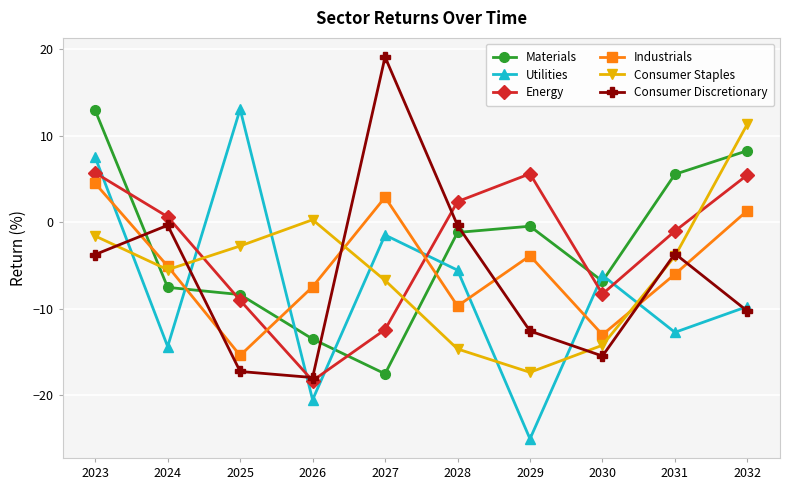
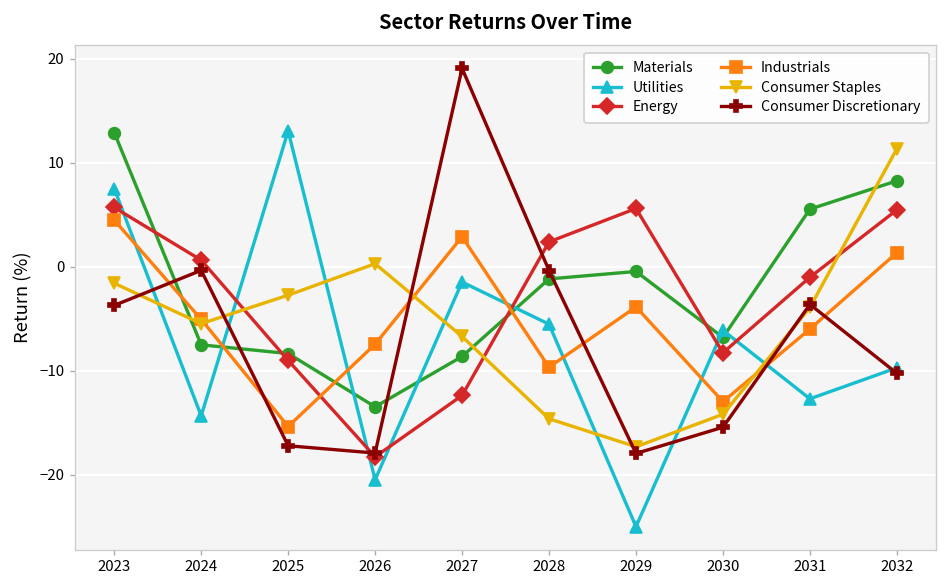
Materials, 2027: -18 -> -9
Consumer Discretionary, 2029: -13 -> -18
